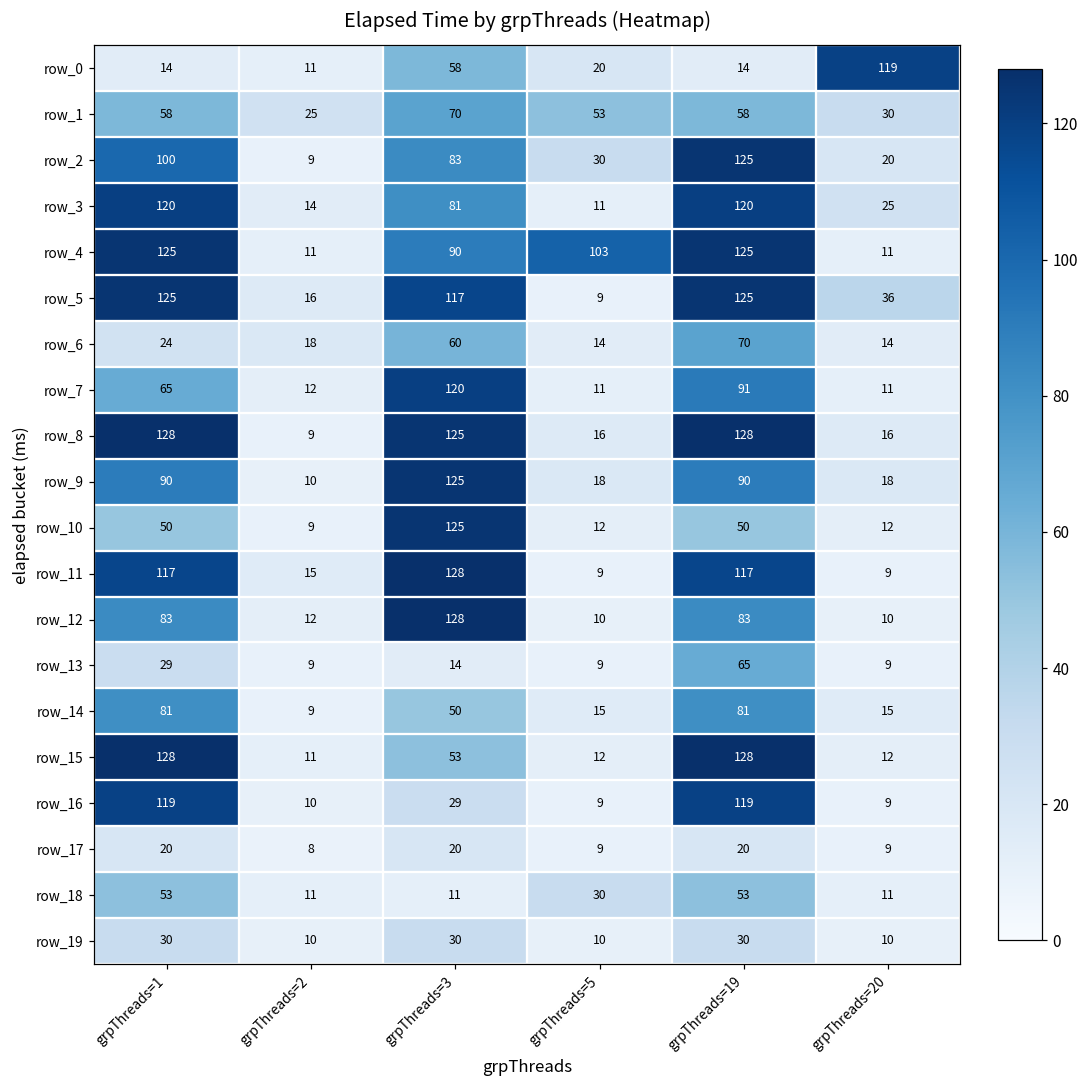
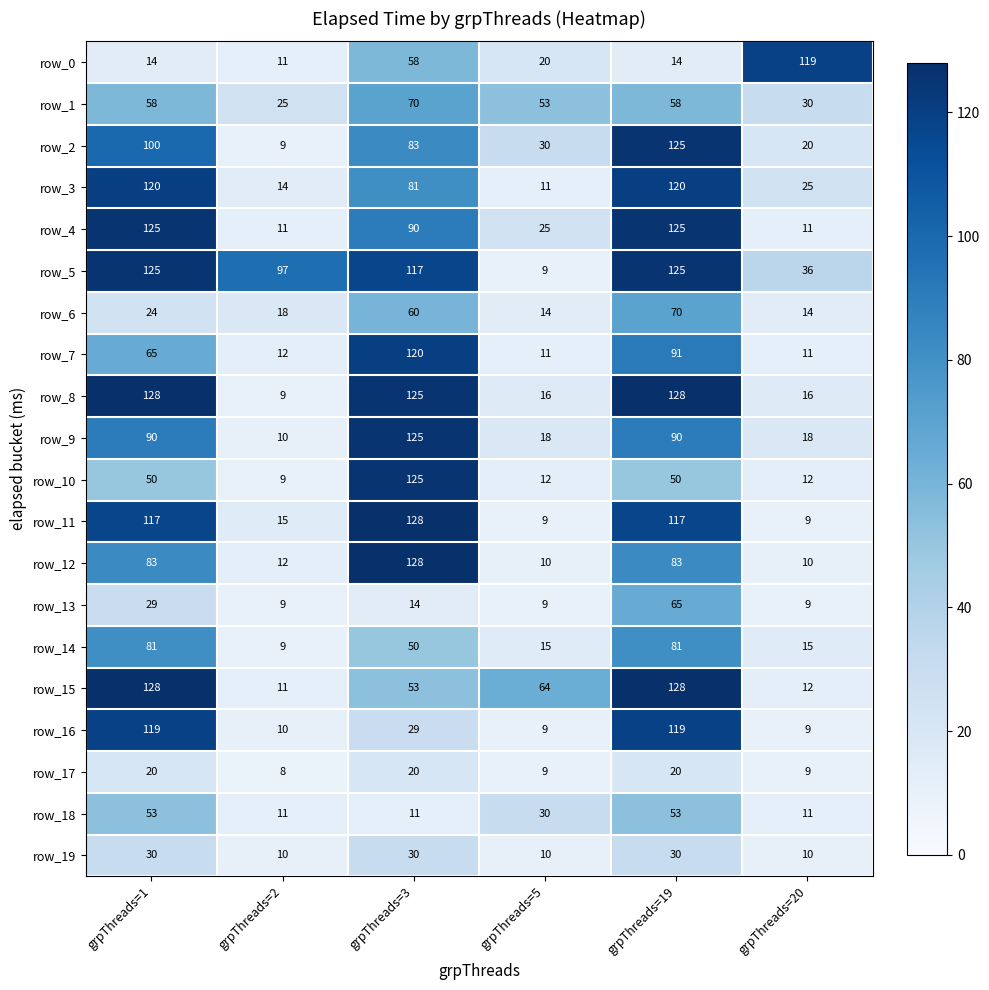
row_4, grpThreads=5: 103 -> 25
row_5, grpThreads=2: 16 -> 97
row_15, grpThreads=5: 12 -> 64
